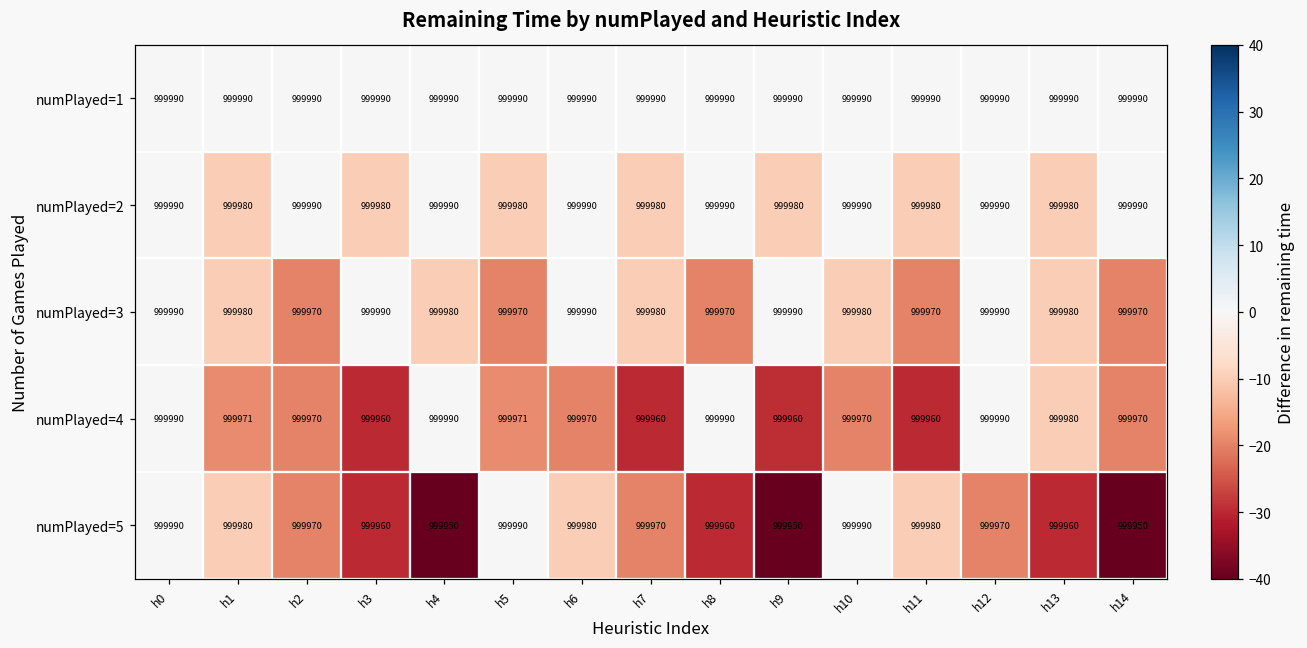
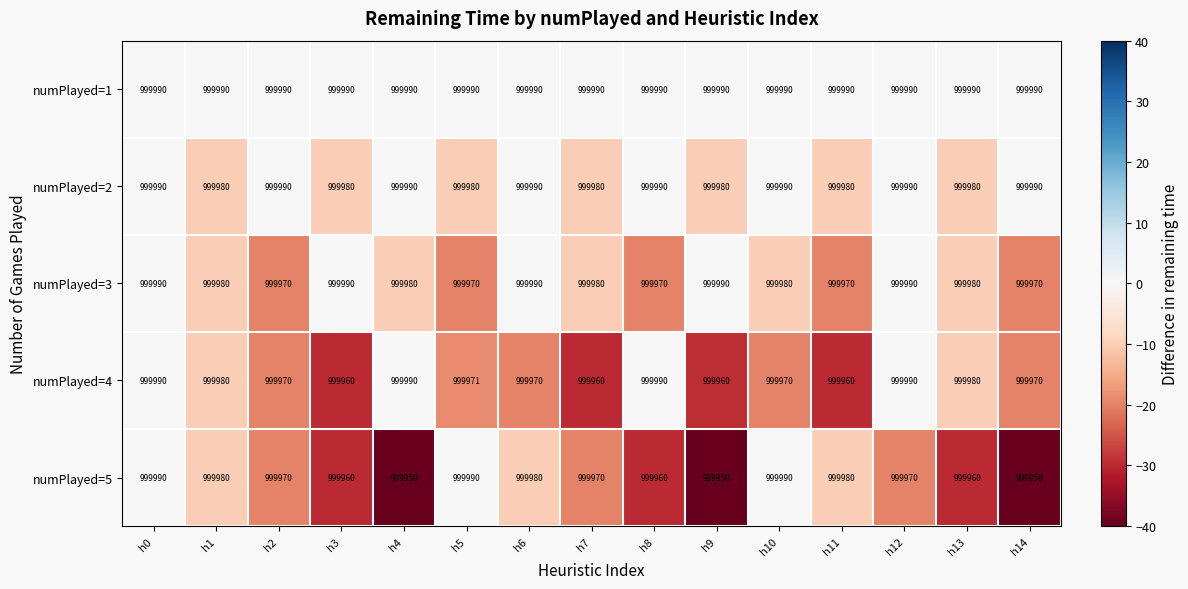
numPlayed=4, h1: 999971 -> 999980
